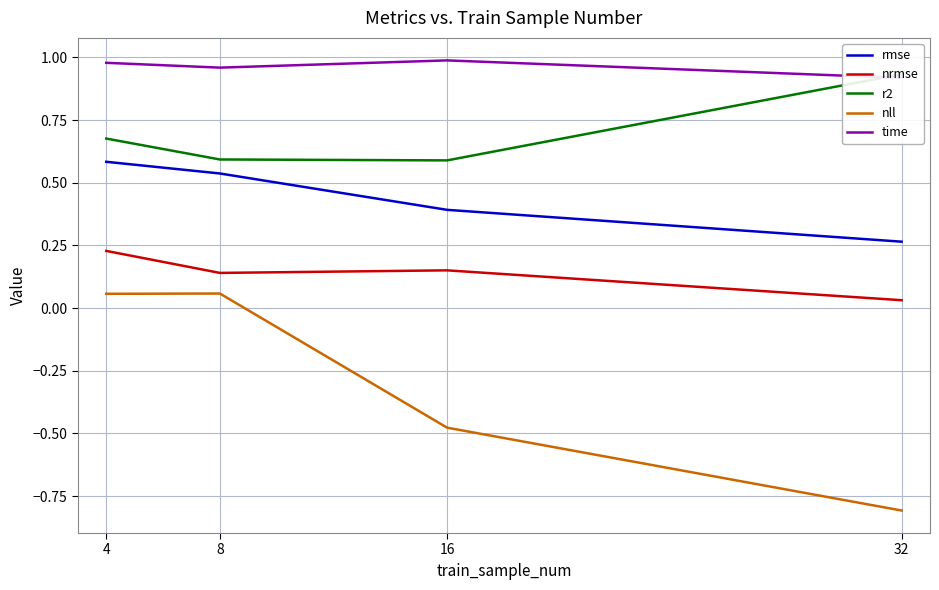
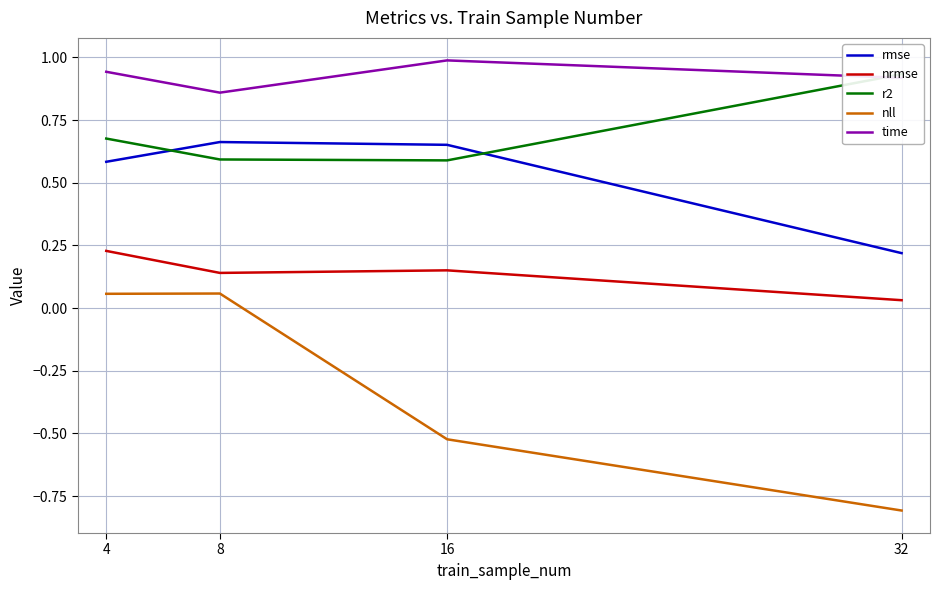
time, 4: 0.98 -> 0.94
rmse, 8: 0.54 -> 0.66
time, 8: 0.96 -> 0.86
rmse, 16: 0.39 -> 0.65
nll, 16: -0.48 -> -0.52
rmse, 32: 0.27 -> 0.22
